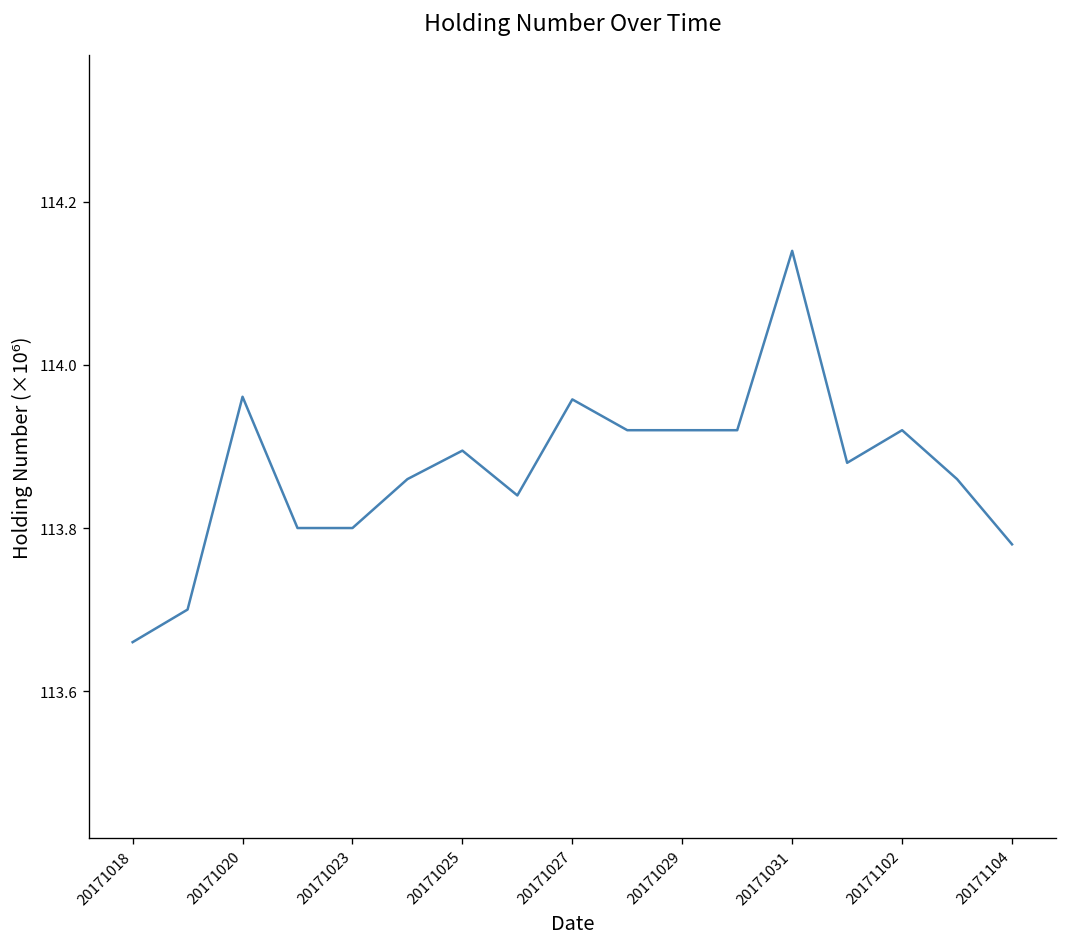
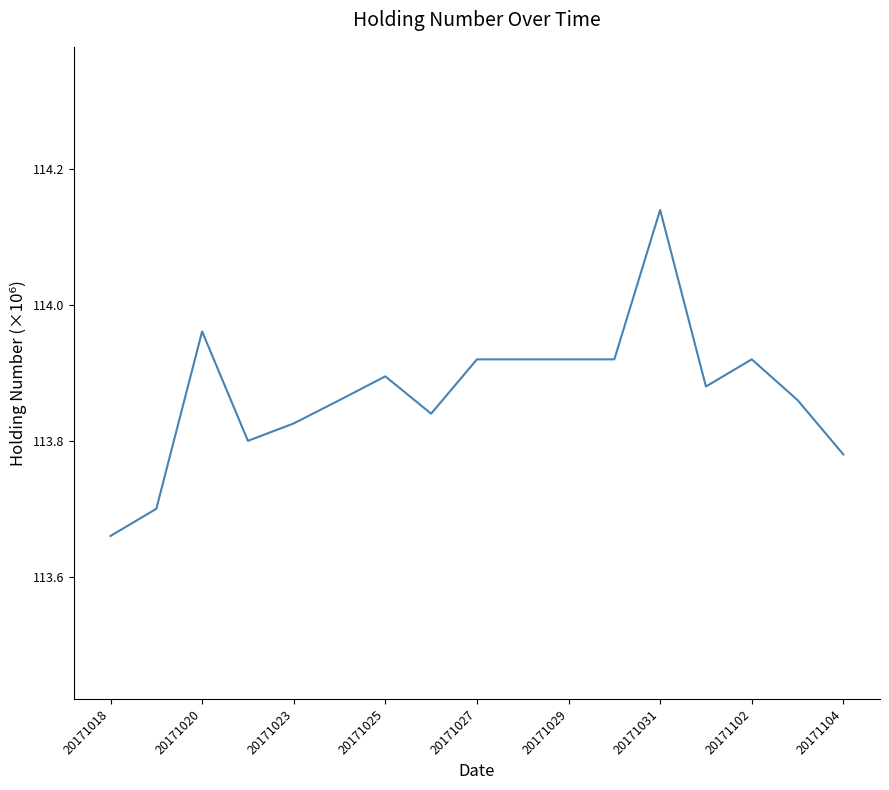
20171023: 113.80 -> 113.83
20171027: 113.96 -> 113.92
